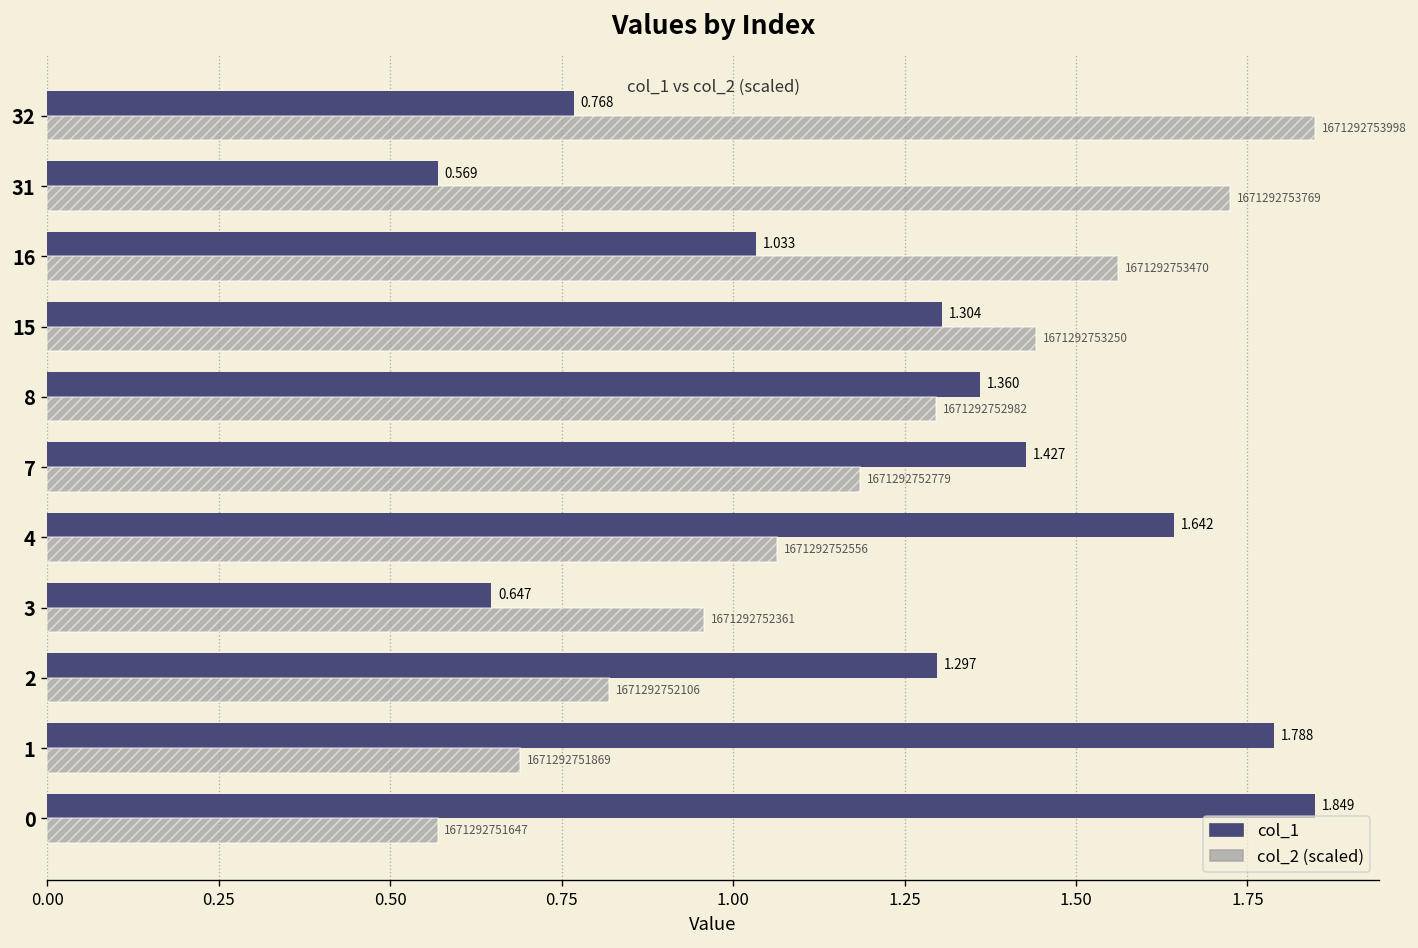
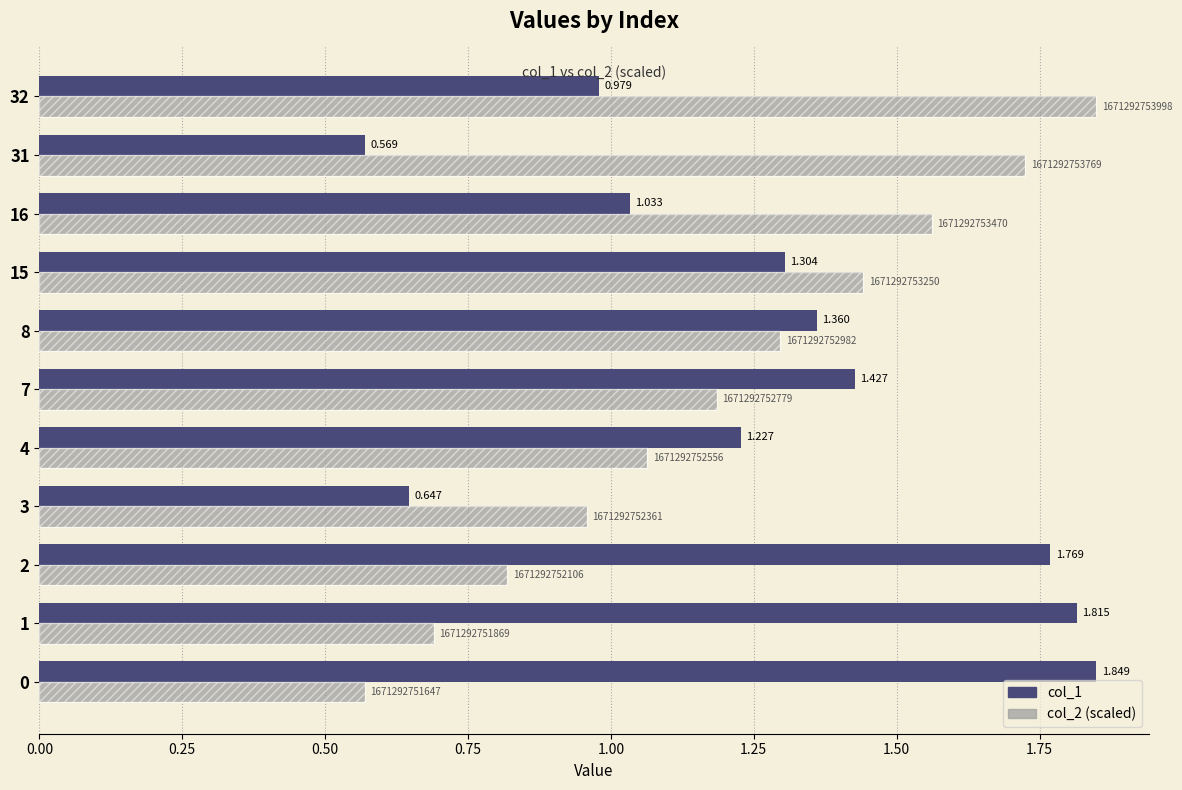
col_1, 32: 0.768 -> 0.979
col_1, 4: 1.642 -> 1.227
col_1, 2: 1.297 -> 1.769
col_1, 1: 1.788 -> 1.815
